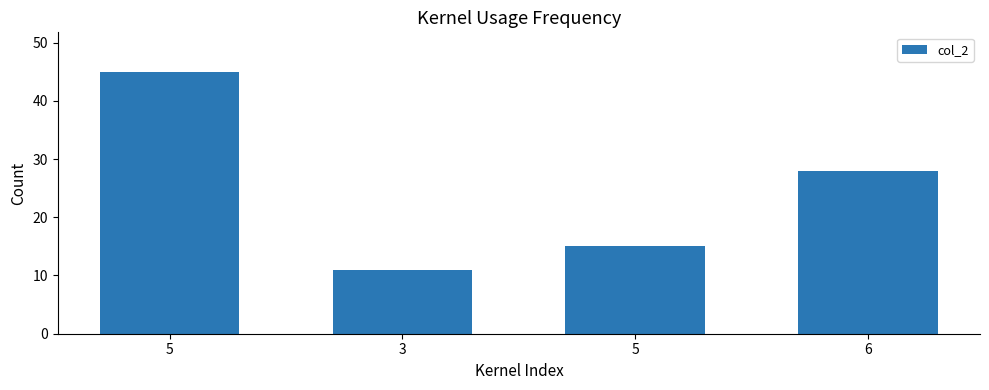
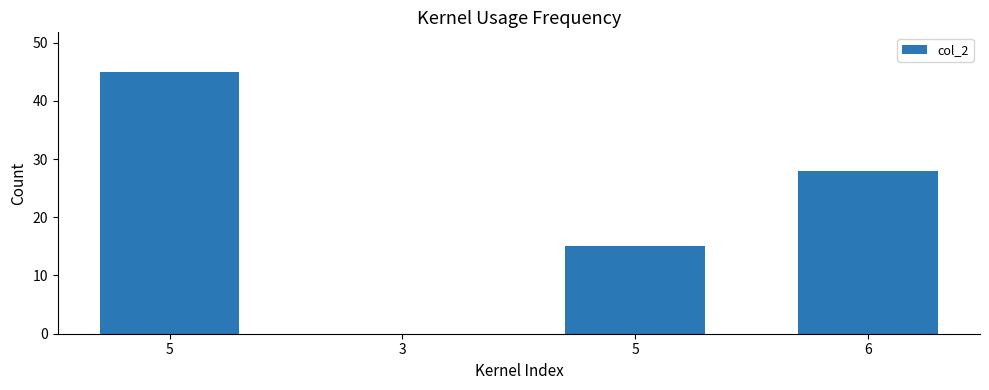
3: 11 -> 0
